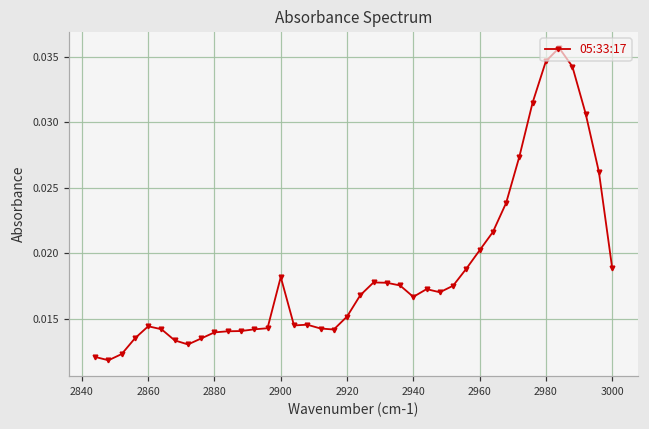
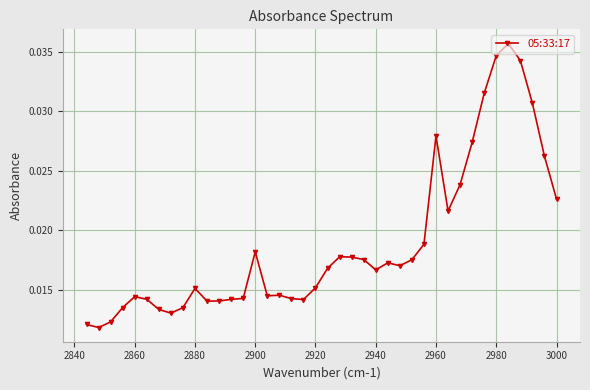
2880: 0.0140 -> 0.0151
2960: 0.0202 -> 0.0279
3000: 0.0189 -> 0.0226
